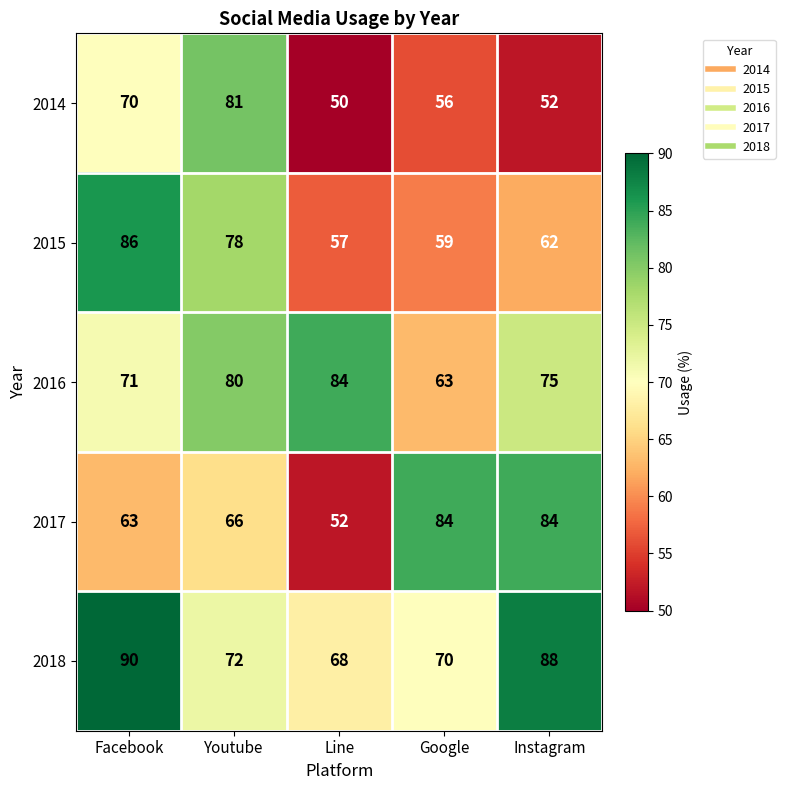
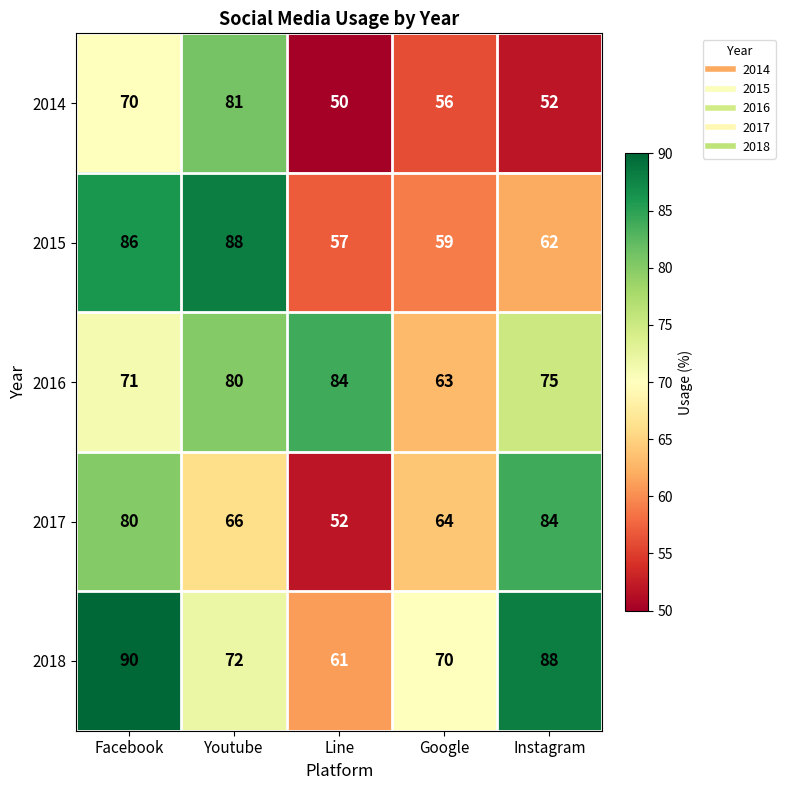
2015, Youtube: 78 -> 88
2017, Facebook: 63 -> 80
2017, Google: 84 -> 64
2018, Line: 68 -> 61
